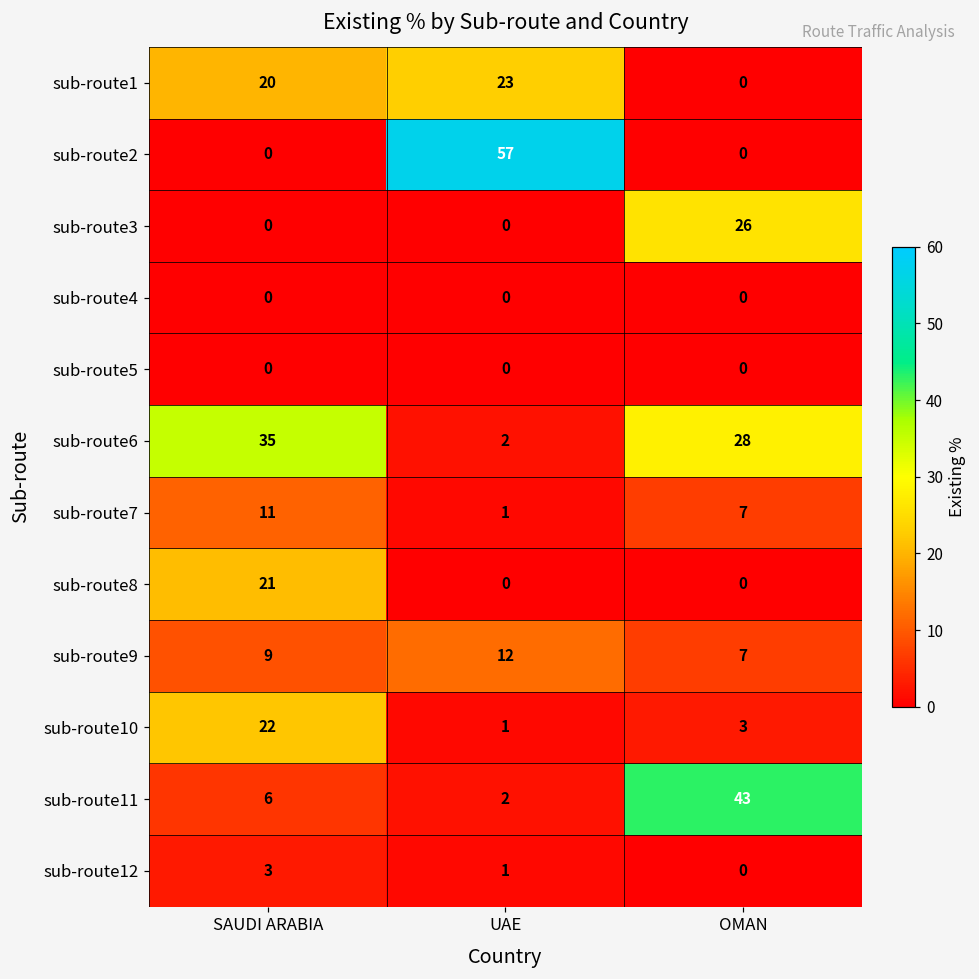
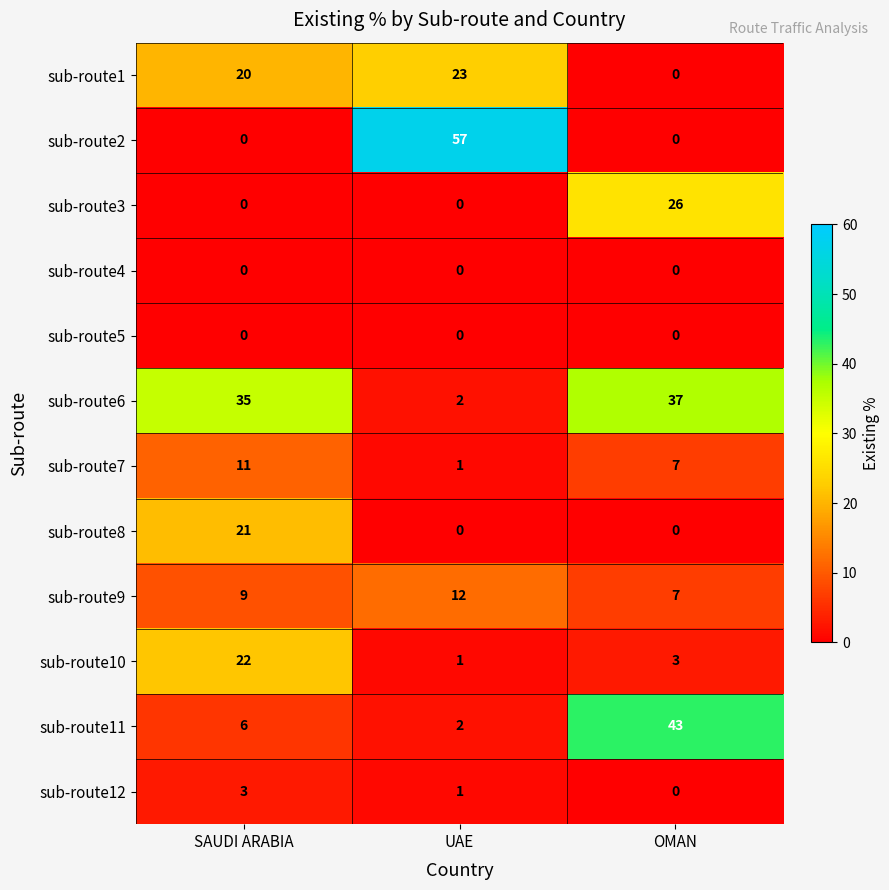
sub-route6, OMAN: 28 -> 37
